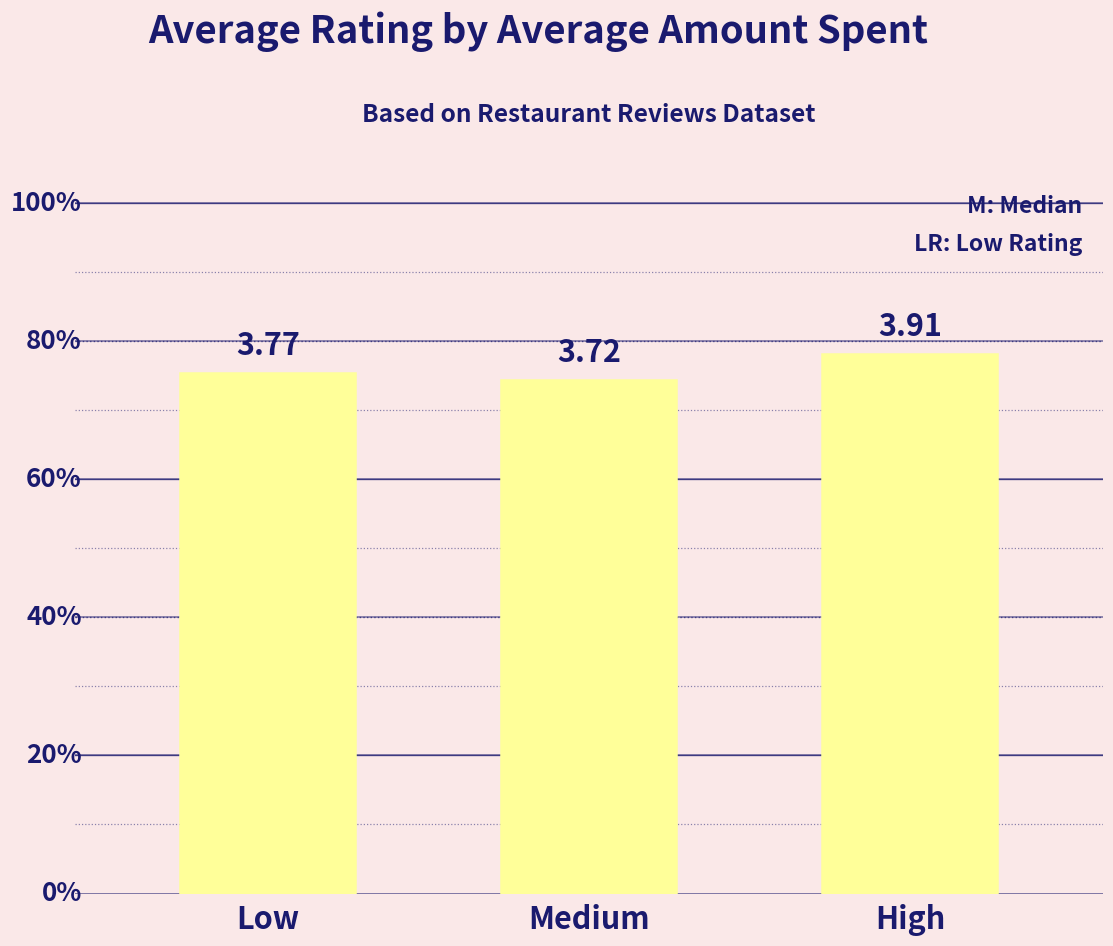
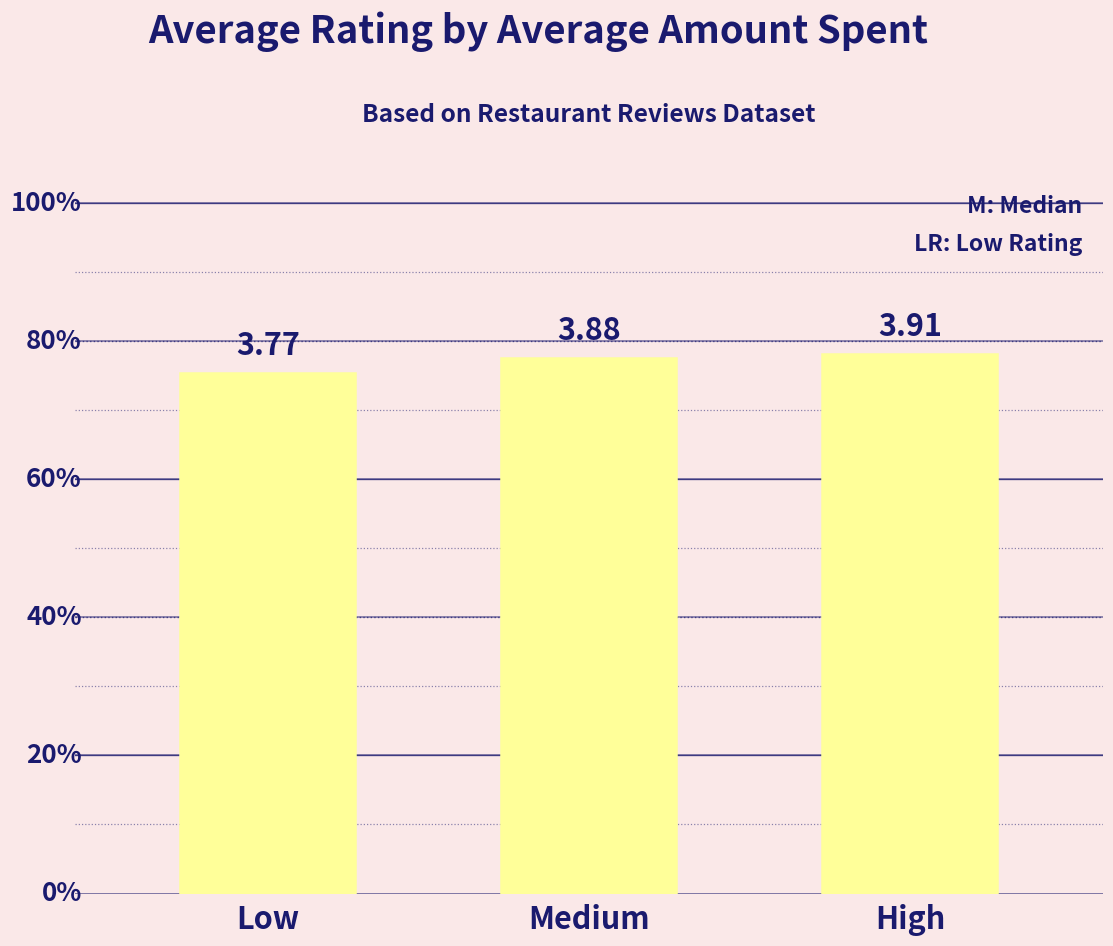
Medium: 3.72 -> 3.88
